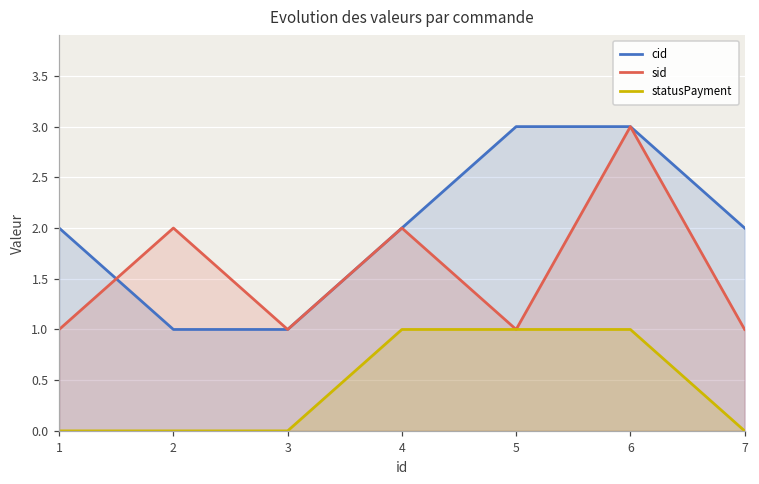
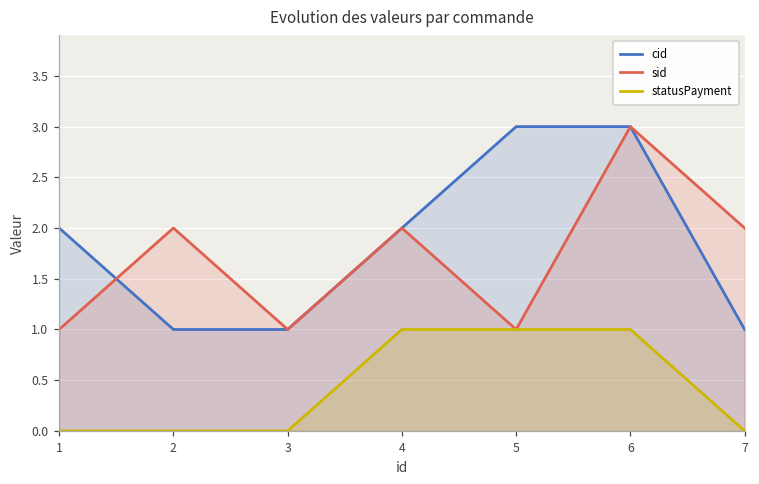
cid, 7: 2 -> 1
sid, 7: 1 -> 2
